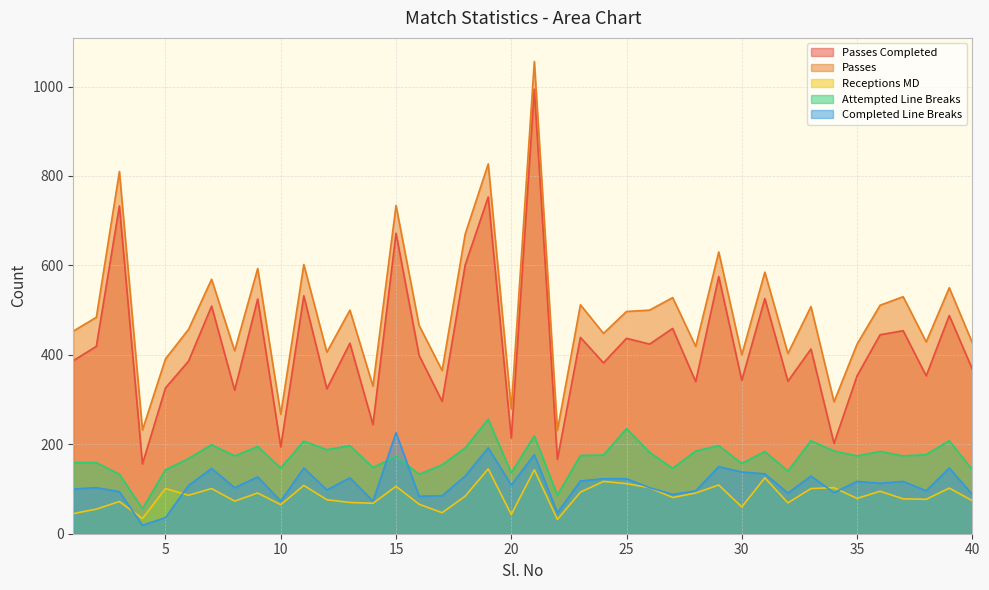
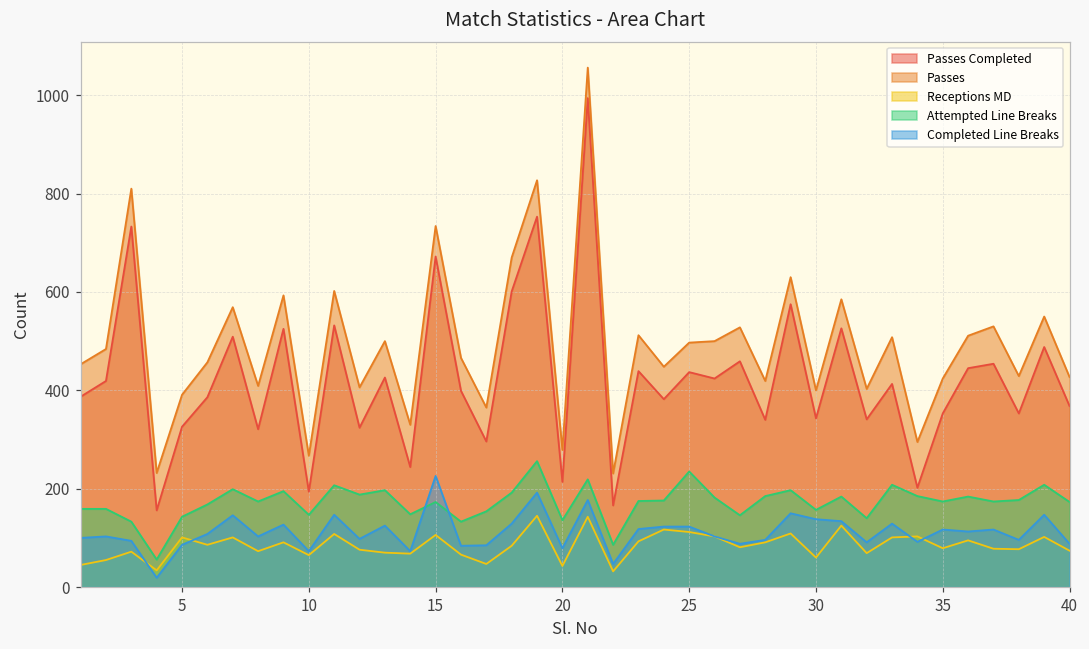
Completed Line Breaks, 5: 40 -> 90
Completed Line Breaks, 20: 110 -> 80
Attempted Line Breaks, 40: 140 -> 170
